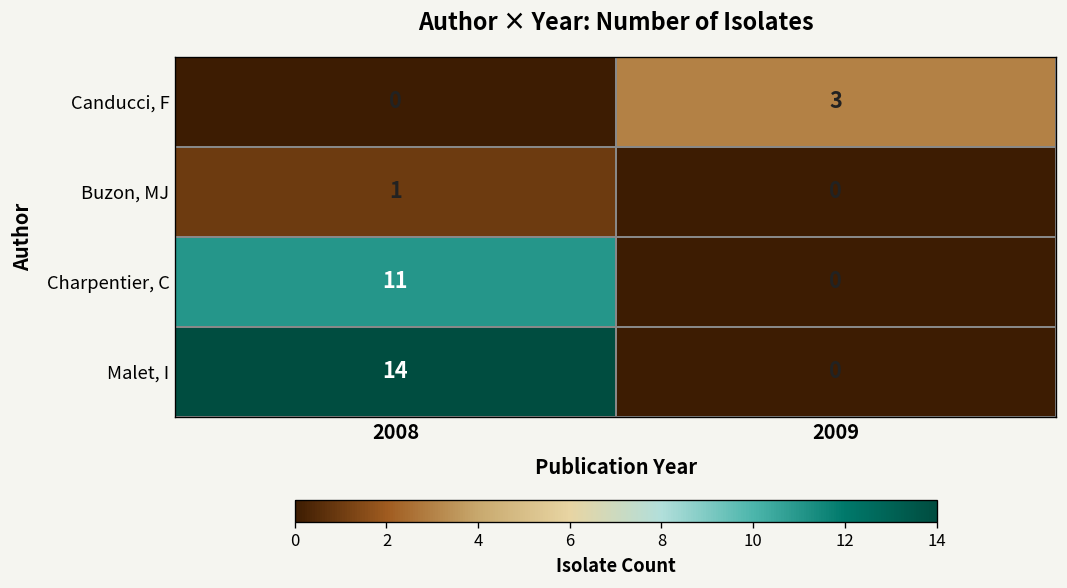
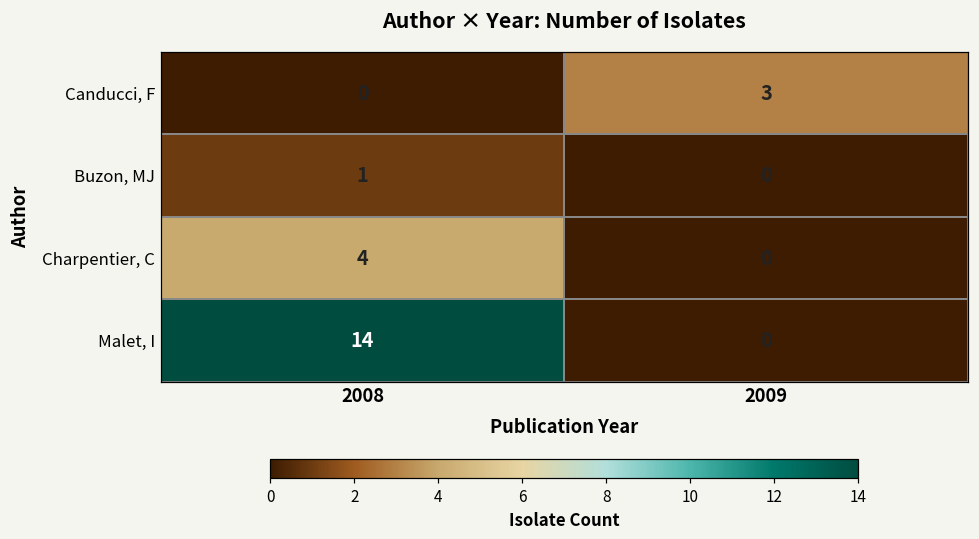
Charpentier, C, 2008: 11 -> 4
